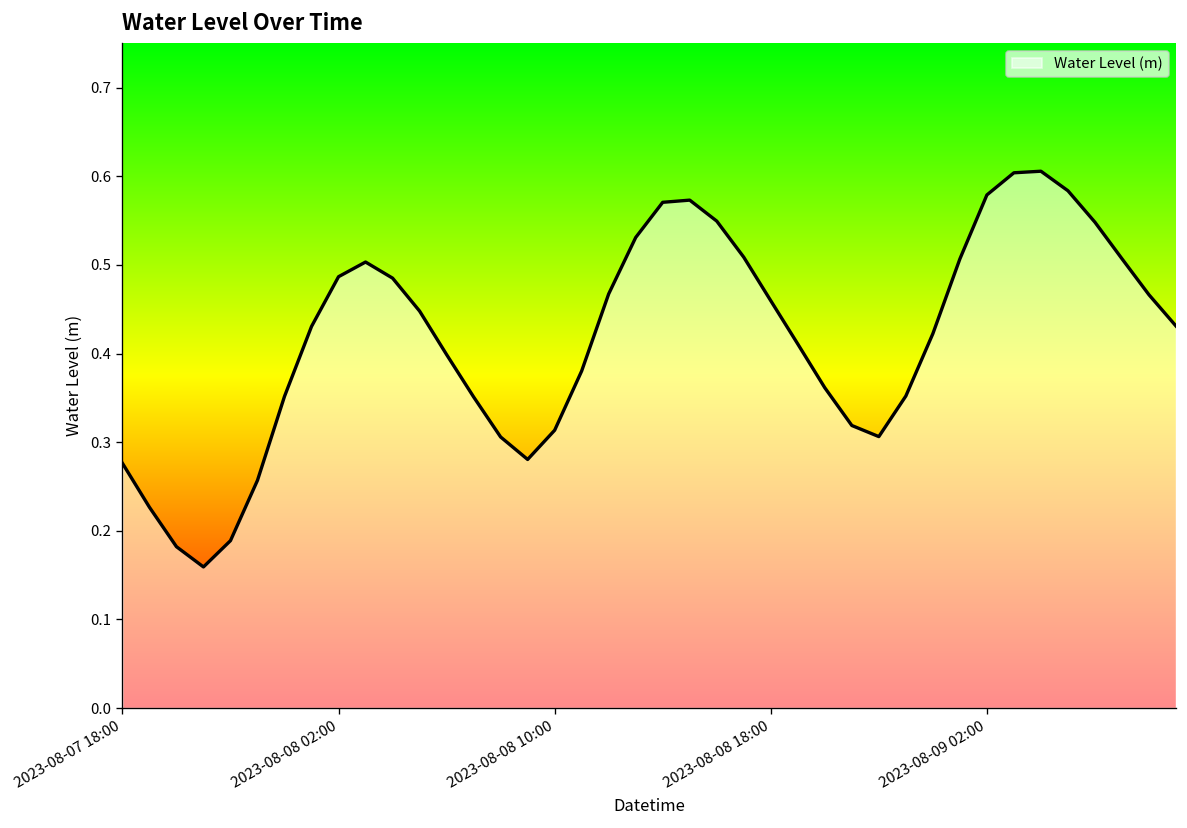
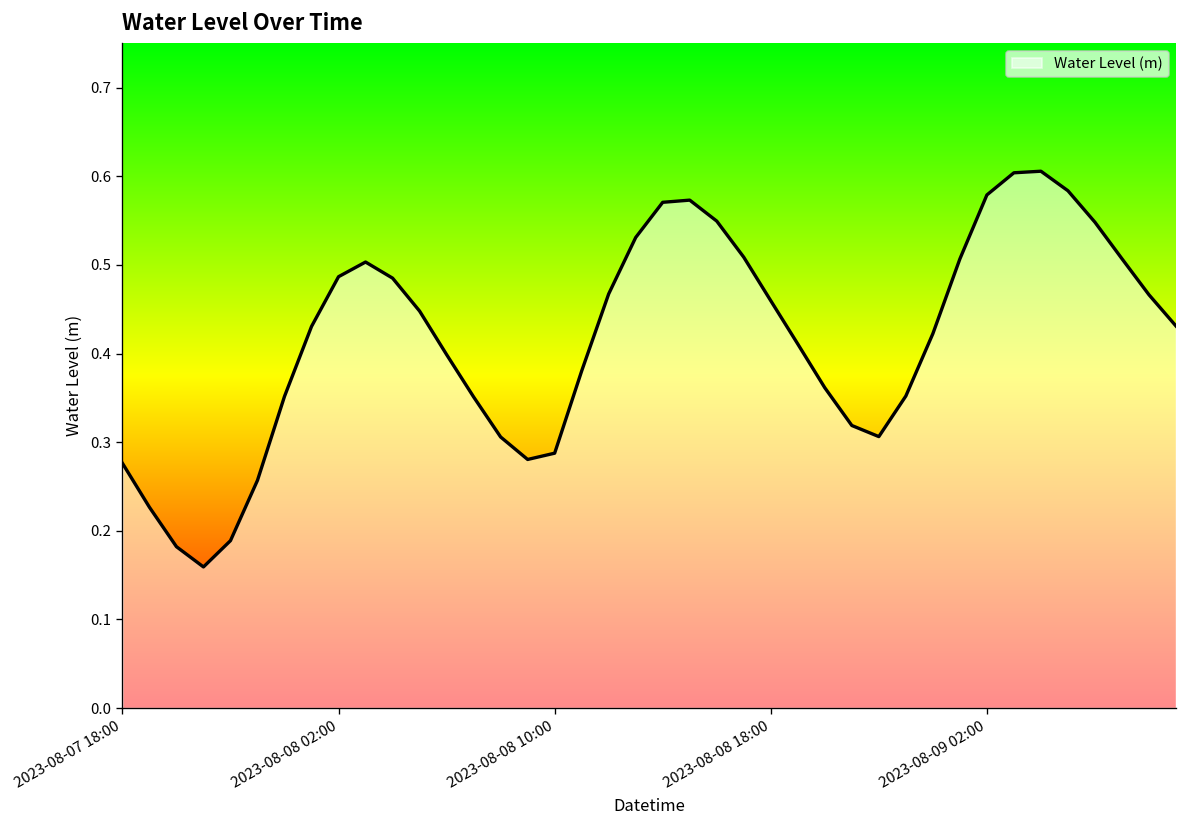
2023-08-08 10:00: 0.31 -> 0.29
